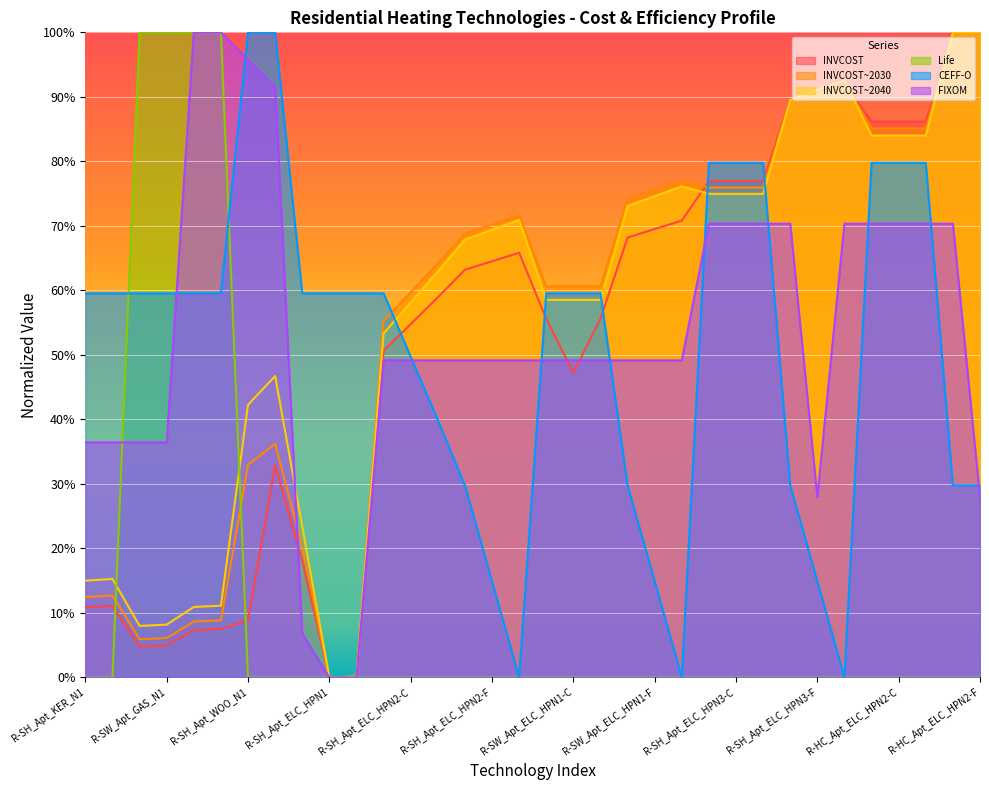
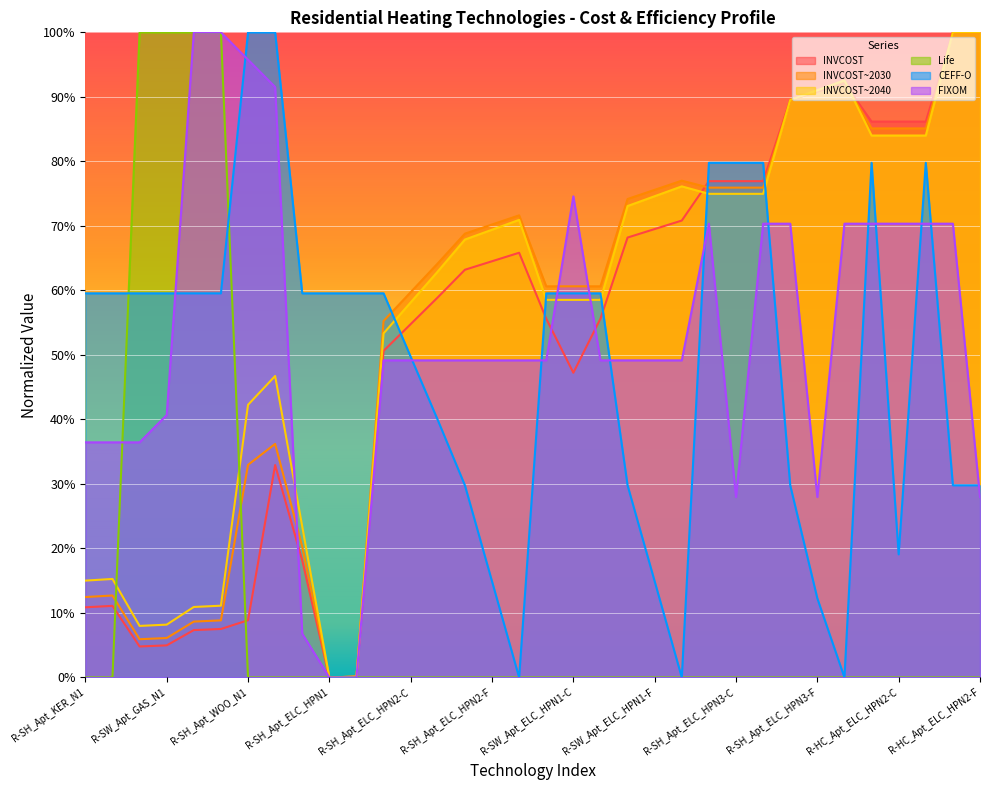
FIXOM, R-SW_Apt_GAS_N1: 36% -> 41%
FIXOM, R-SW_Apt_ELC_HPN1-C: 49% -> 75%
FIXOM, R-SH_Apt_ELC_HPN3-C: 70% -> 28%
CEFF-O, R-SH_Apt_ELC_HPN3-F: 15% -> 12%
CEFF-O, R-HC_Apt_ELC_HPN2-C: 80% -> 19%
